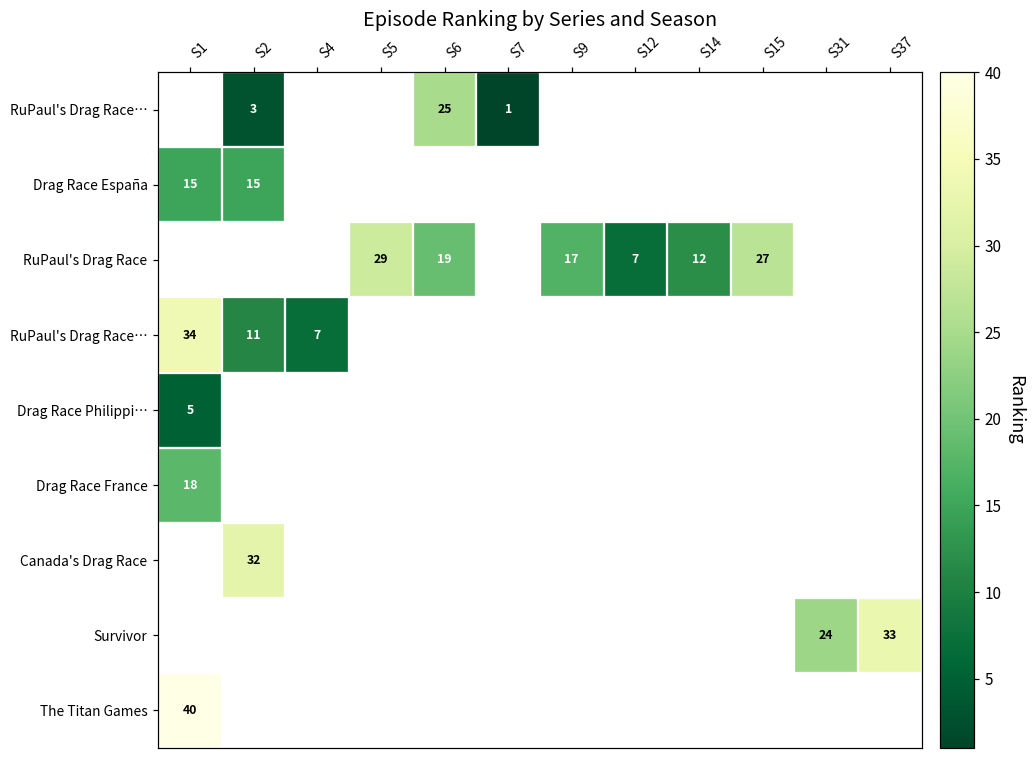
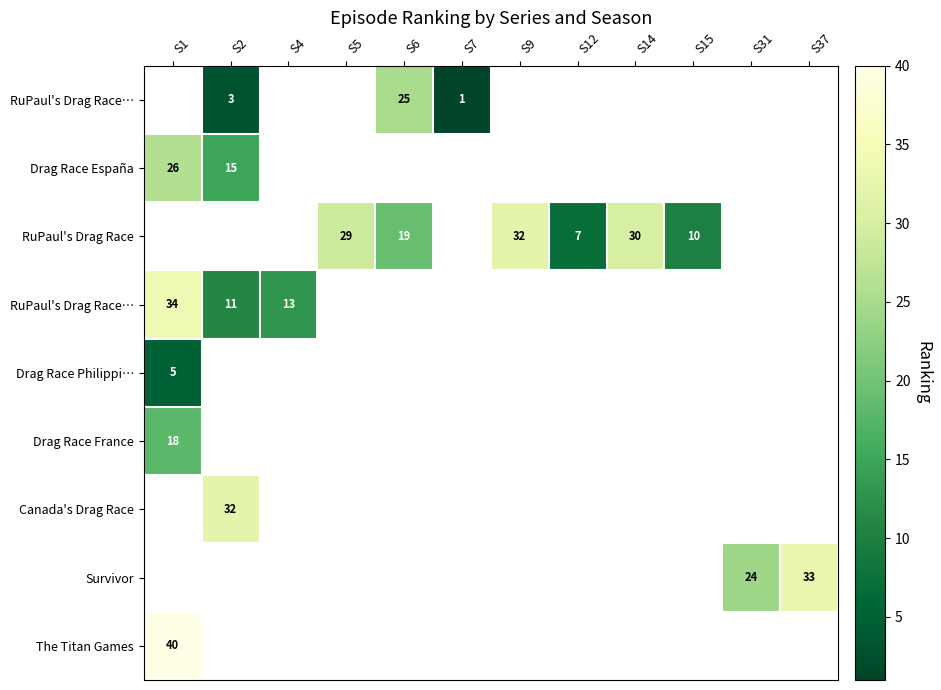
Drag Race España, S1: 15 -> 26
RuPaul's Drag Race, S9: 17 -> 32
RuPaul's Drag Race, S14: 12 -> 30
RuPaul's Drag Race, S15: 27 -> 10
RuPaul's Drag Race…, S4: 7 -> 13
